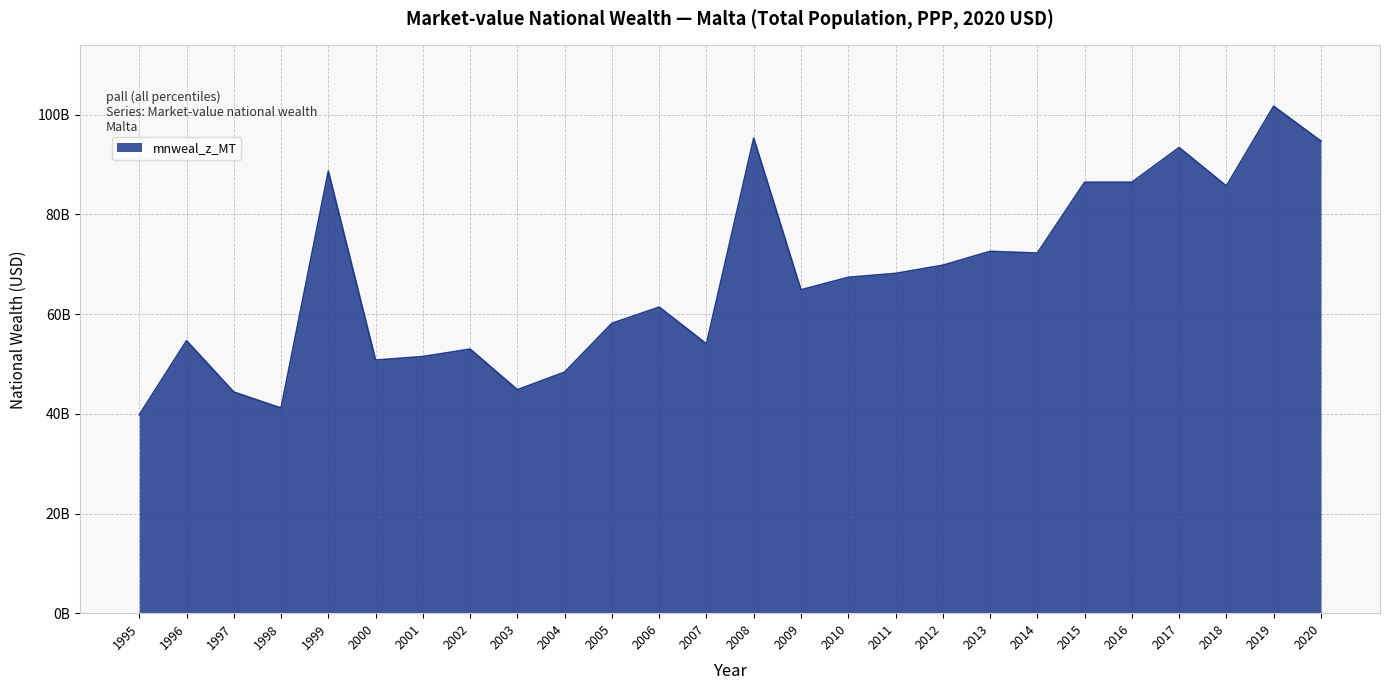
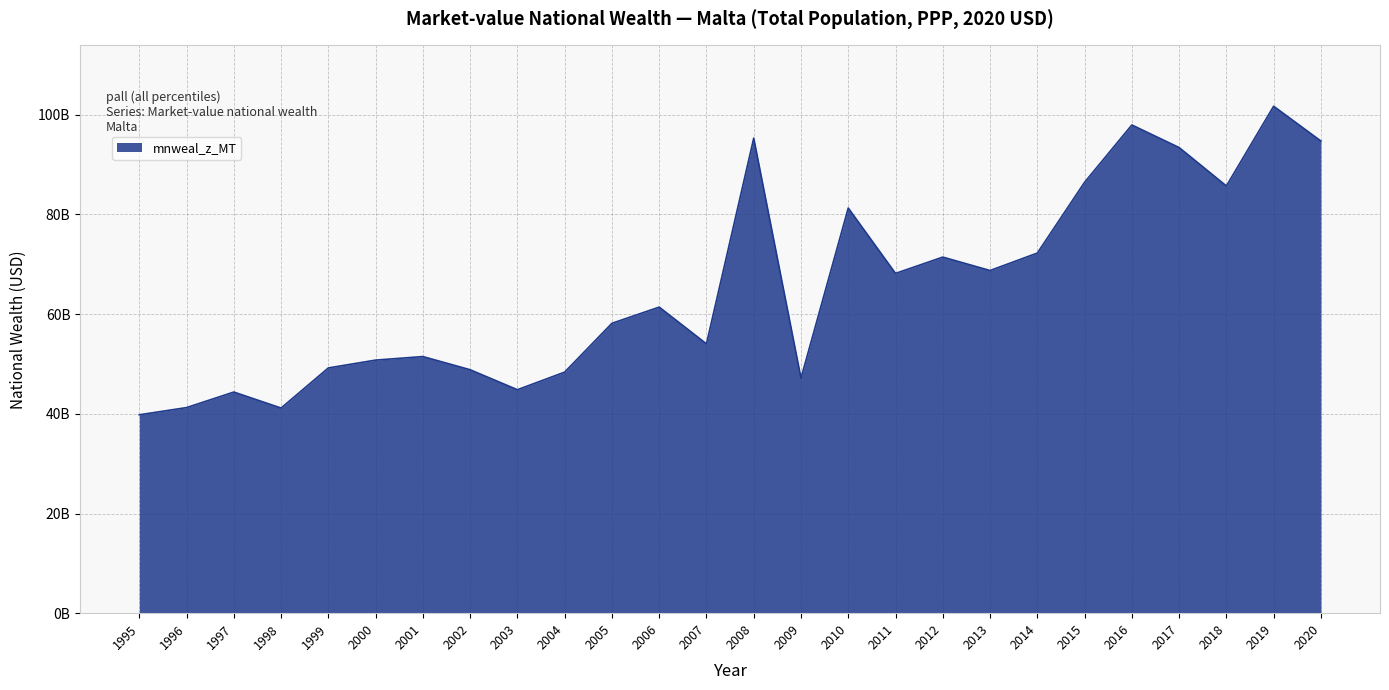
1996: 55000000000 -> 41000000000
1999: 89000000000 -> 49000000000
2002: 53000000000 -> 49000000000
2009: 65000000000 -> 47000000000
2010: 67000000000 -> 81000000000
2012: 70000000000 -> 71000000000
2013: 73000000000 -> 69000000000
2016: 86000000000 -> 98000000000
